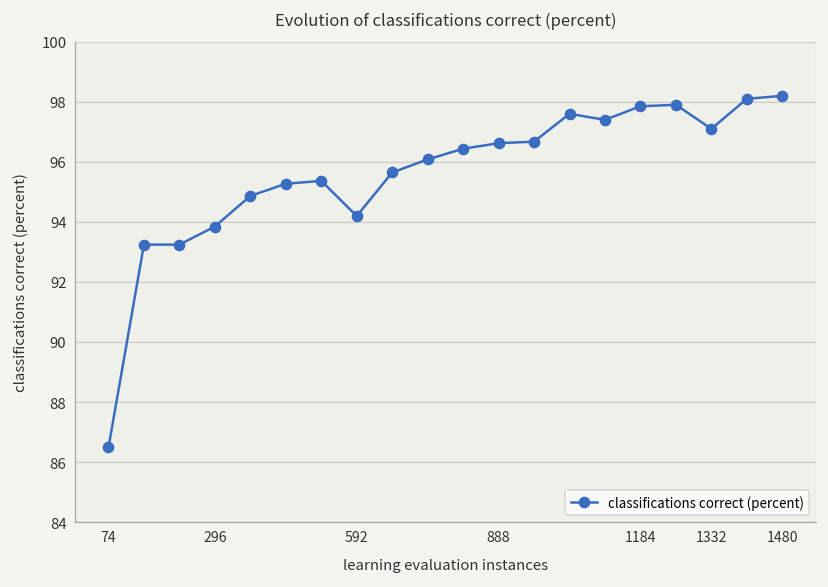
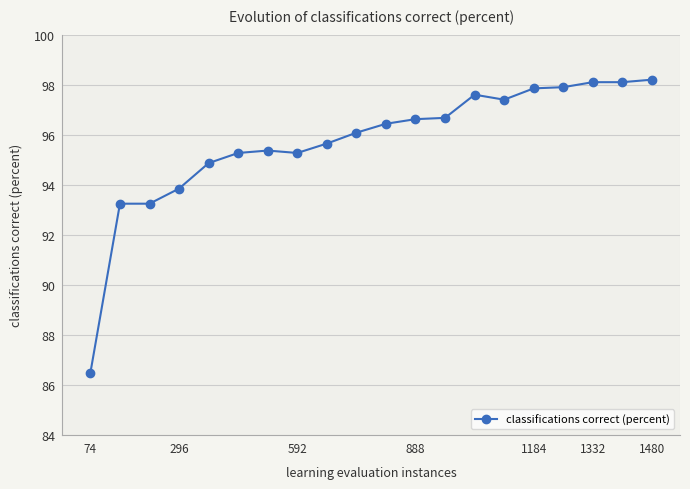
592: 94.2 -> 95.3
1332: 97.1 -> 98.1
